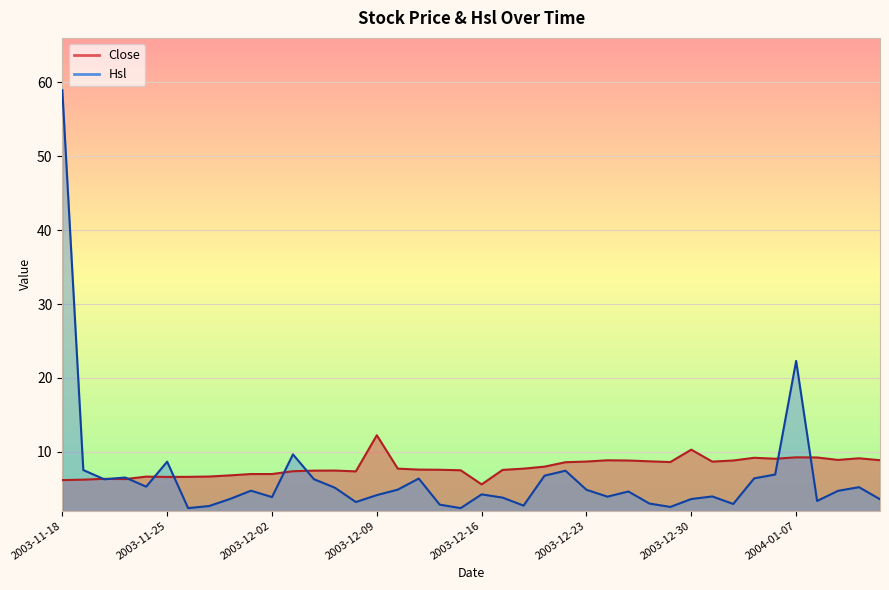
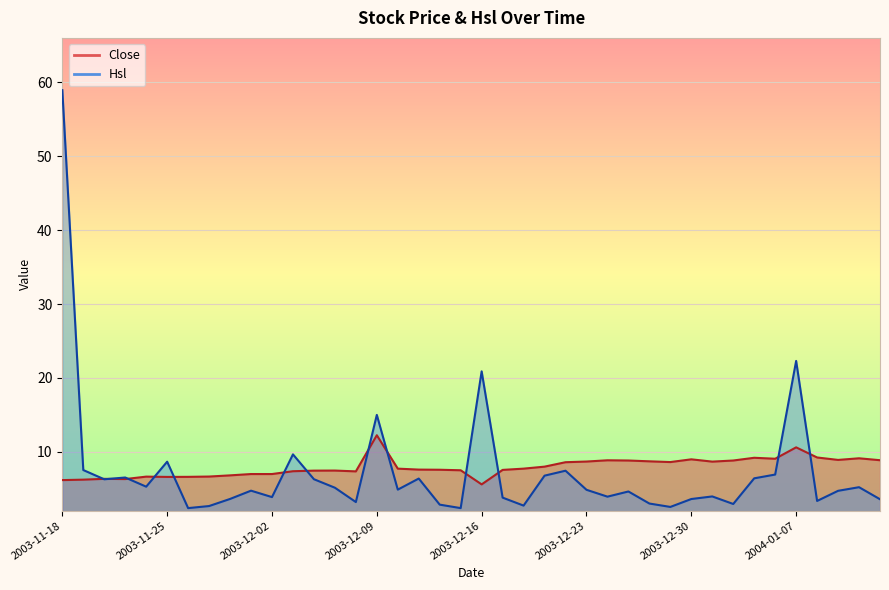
Hsl, 2003-12-09: 4 -> 15
Hsl, 2003-12-16: 4 -> 21
Close, 2003-12-30: 10 -> 9
Close, 2004-01-07: 9 -> 11
